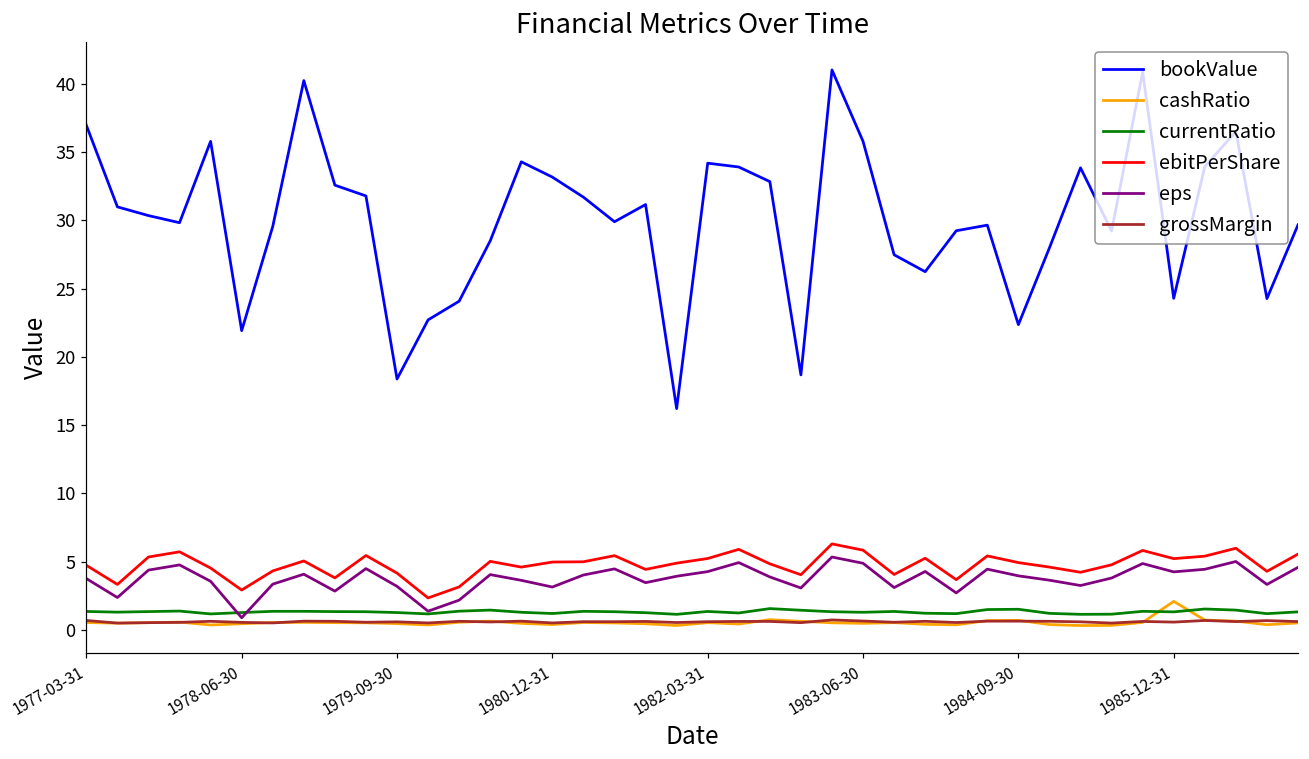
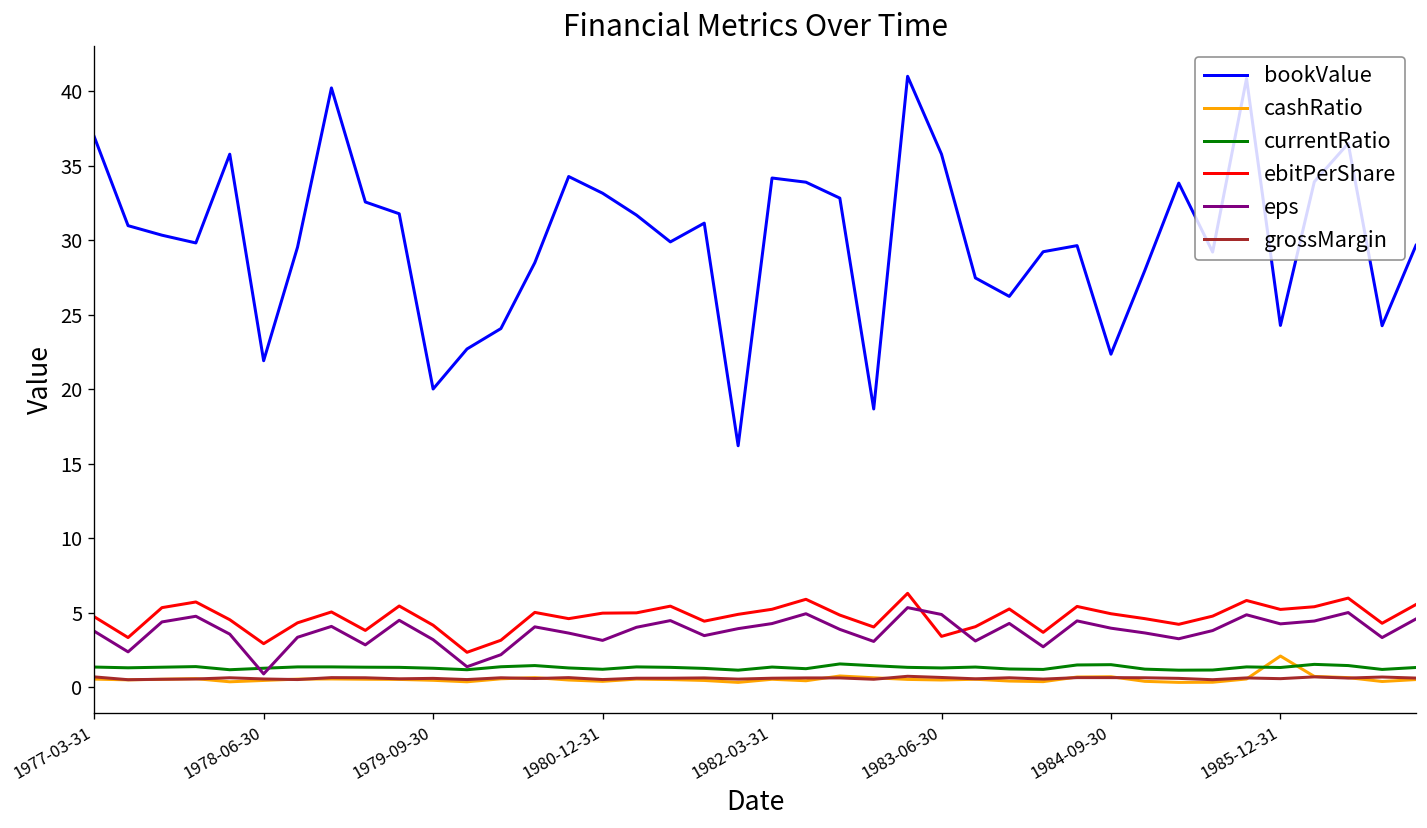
bookValue, 1979-09-30: 18.4 -> 20.0
ebitPerShare, 1983-06-30: 5.8 -> 3.4
